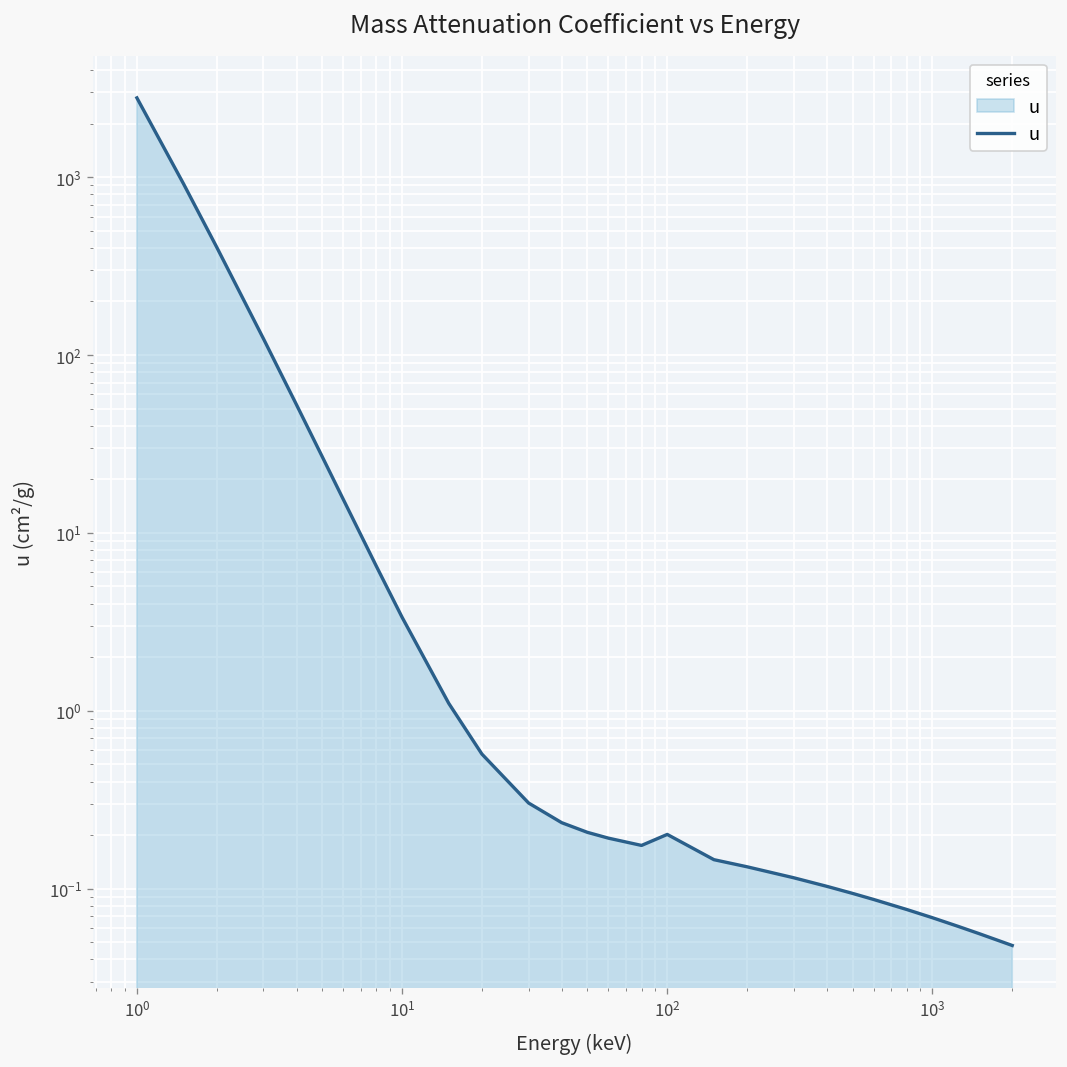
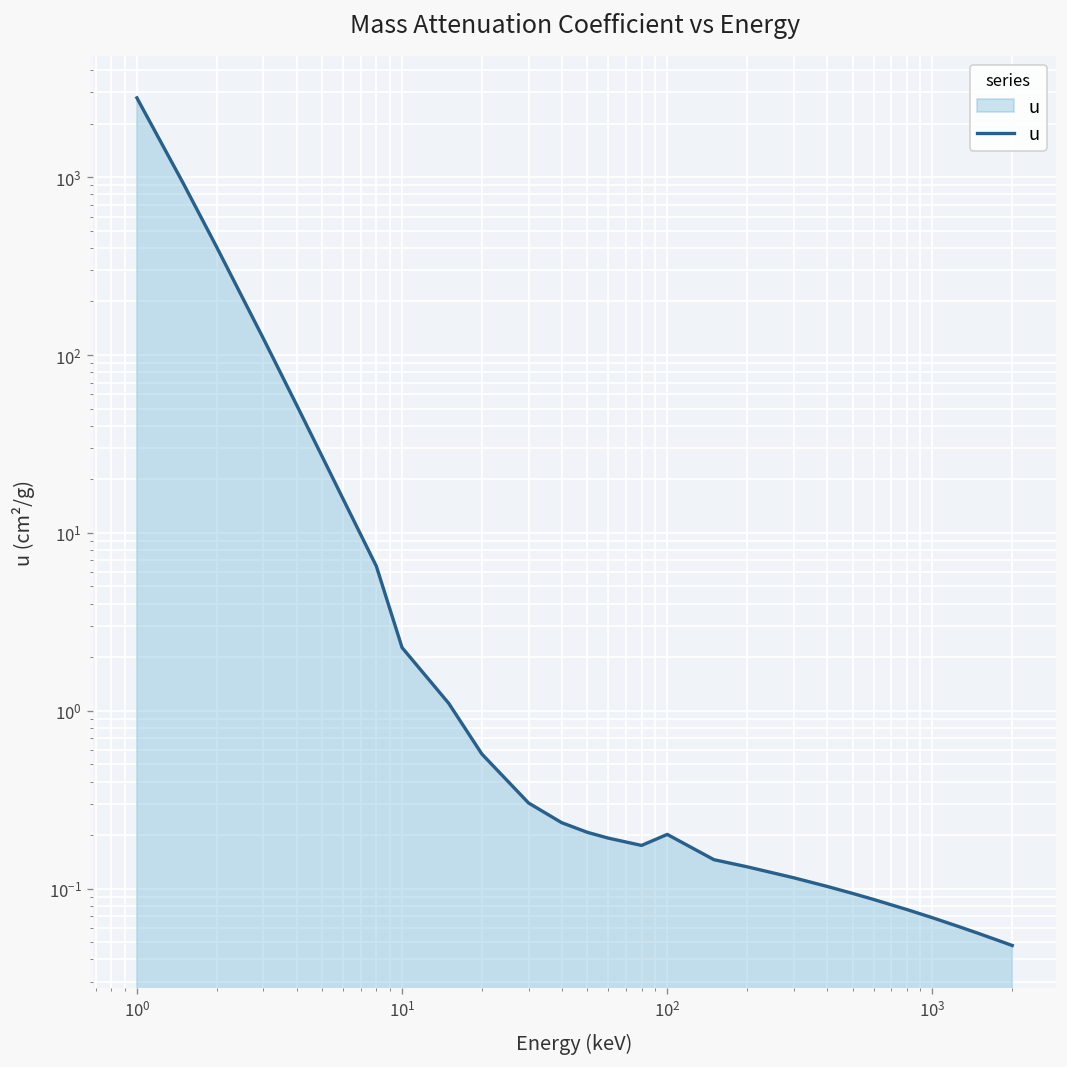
10^1: 3.4 -> 2.3
